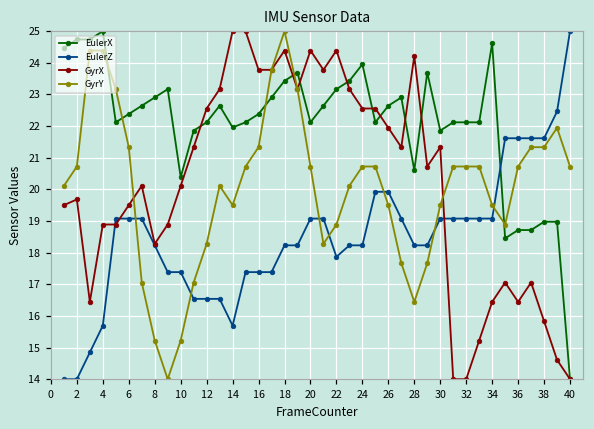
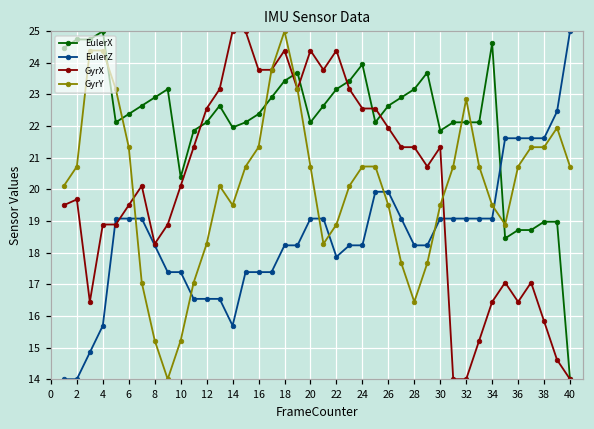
EulerX, 28: 20.6 -> 23.2
GyrX, 28: 24.2 -> 21.3
GyrY, 32: 20.7 -> 22.9
